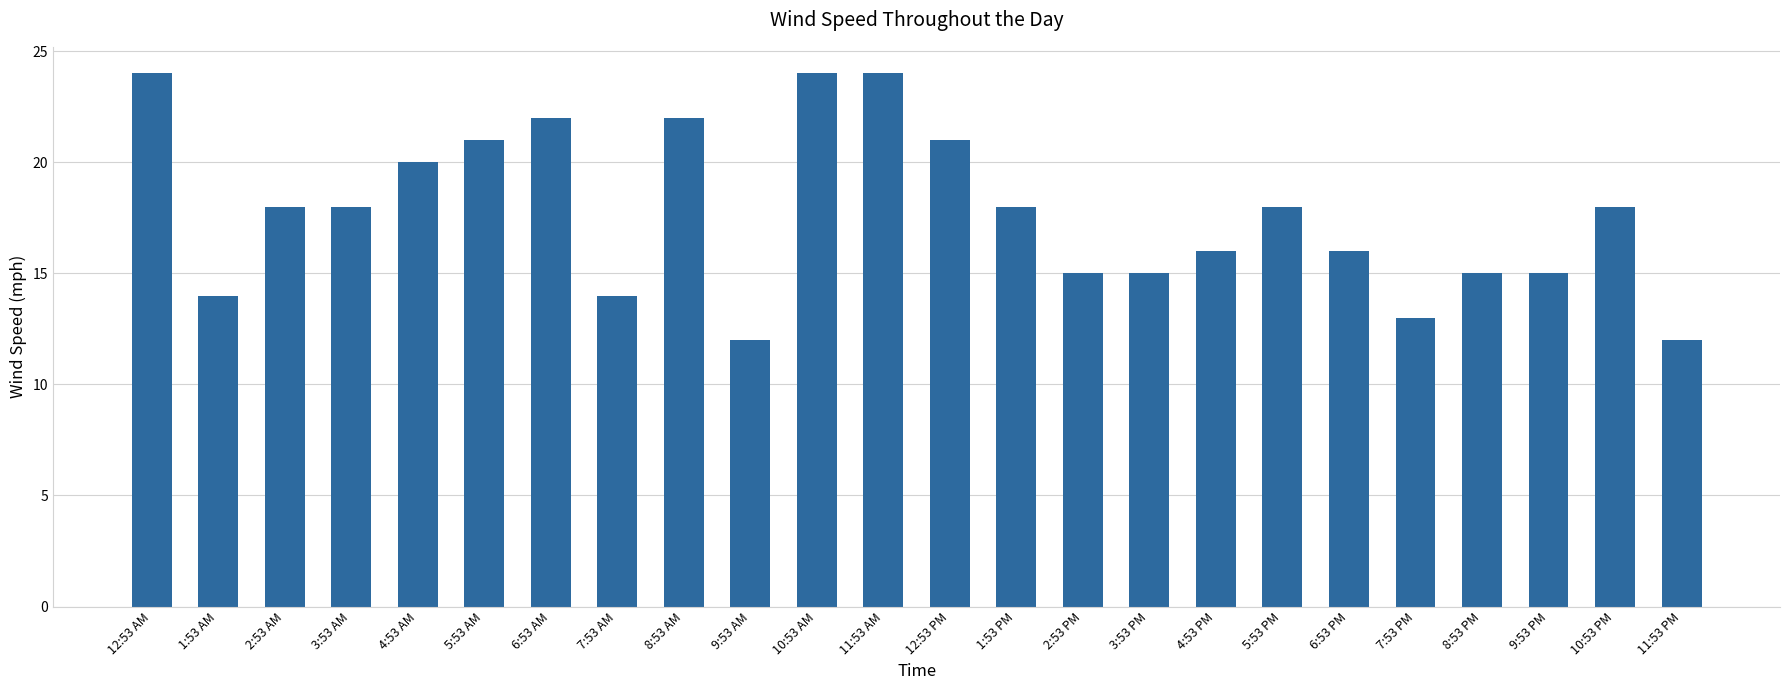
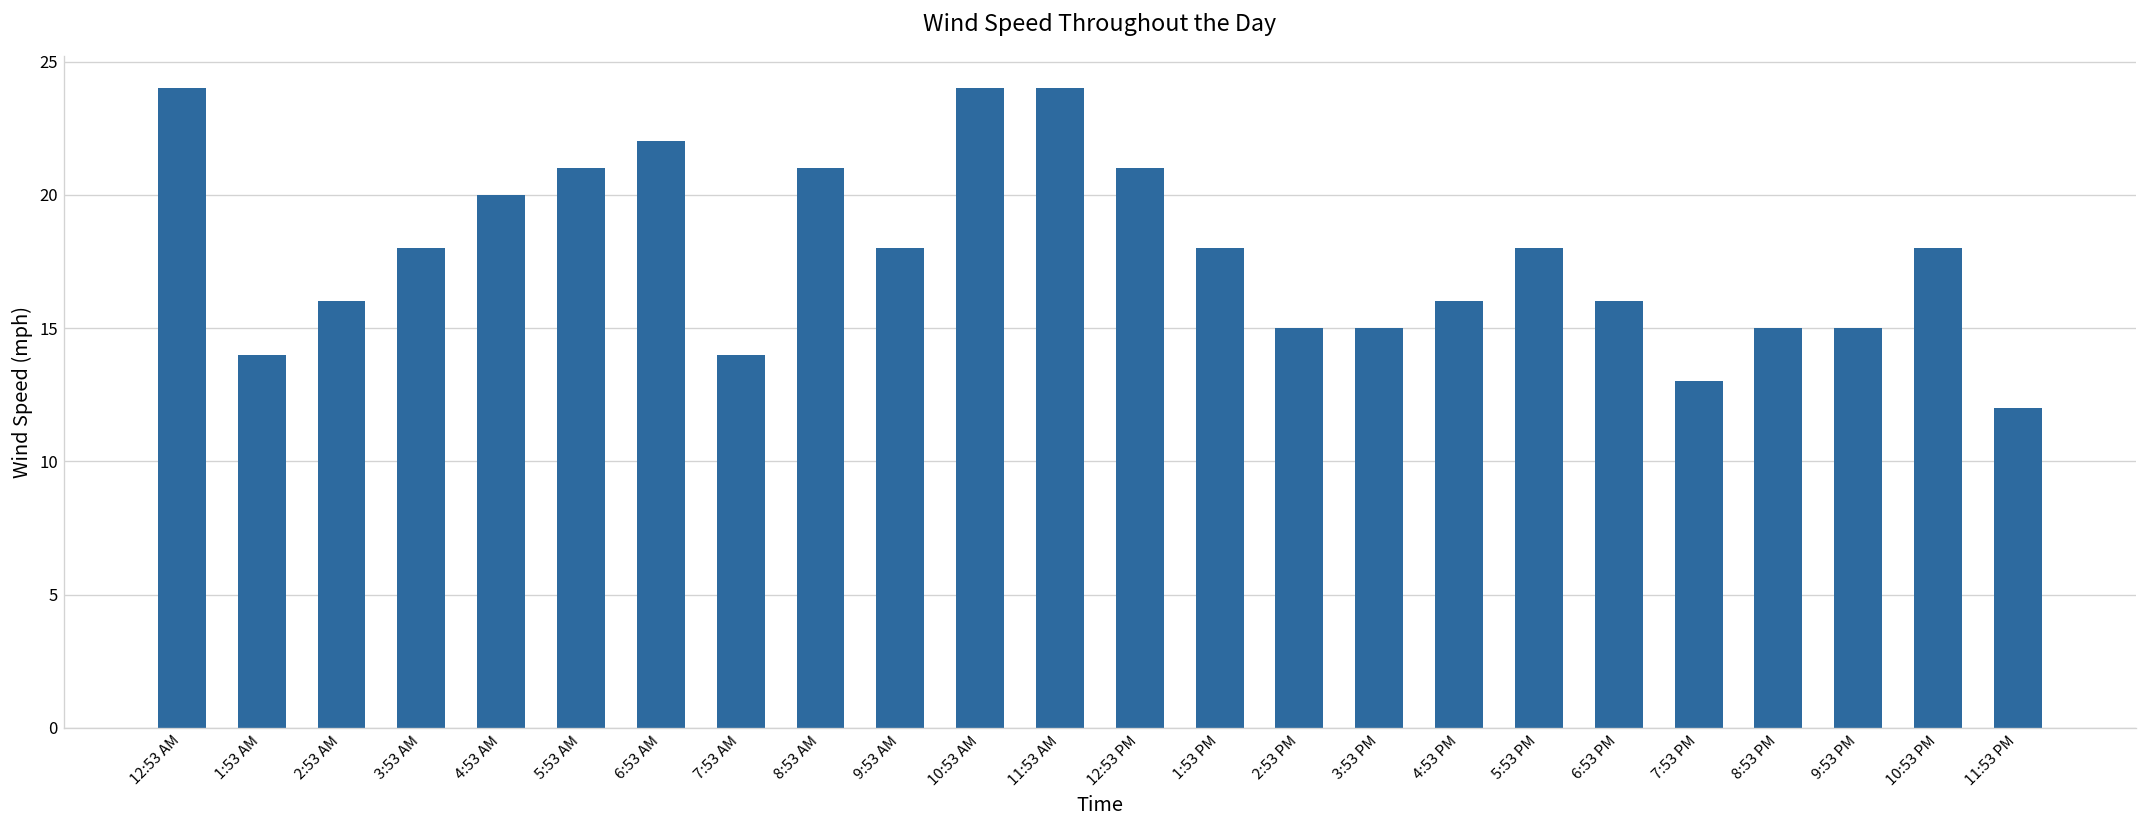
2:53 AM: 18 -> 16
8:53 AM: 22 -> 21
9:53 AM: 12 -> 18
